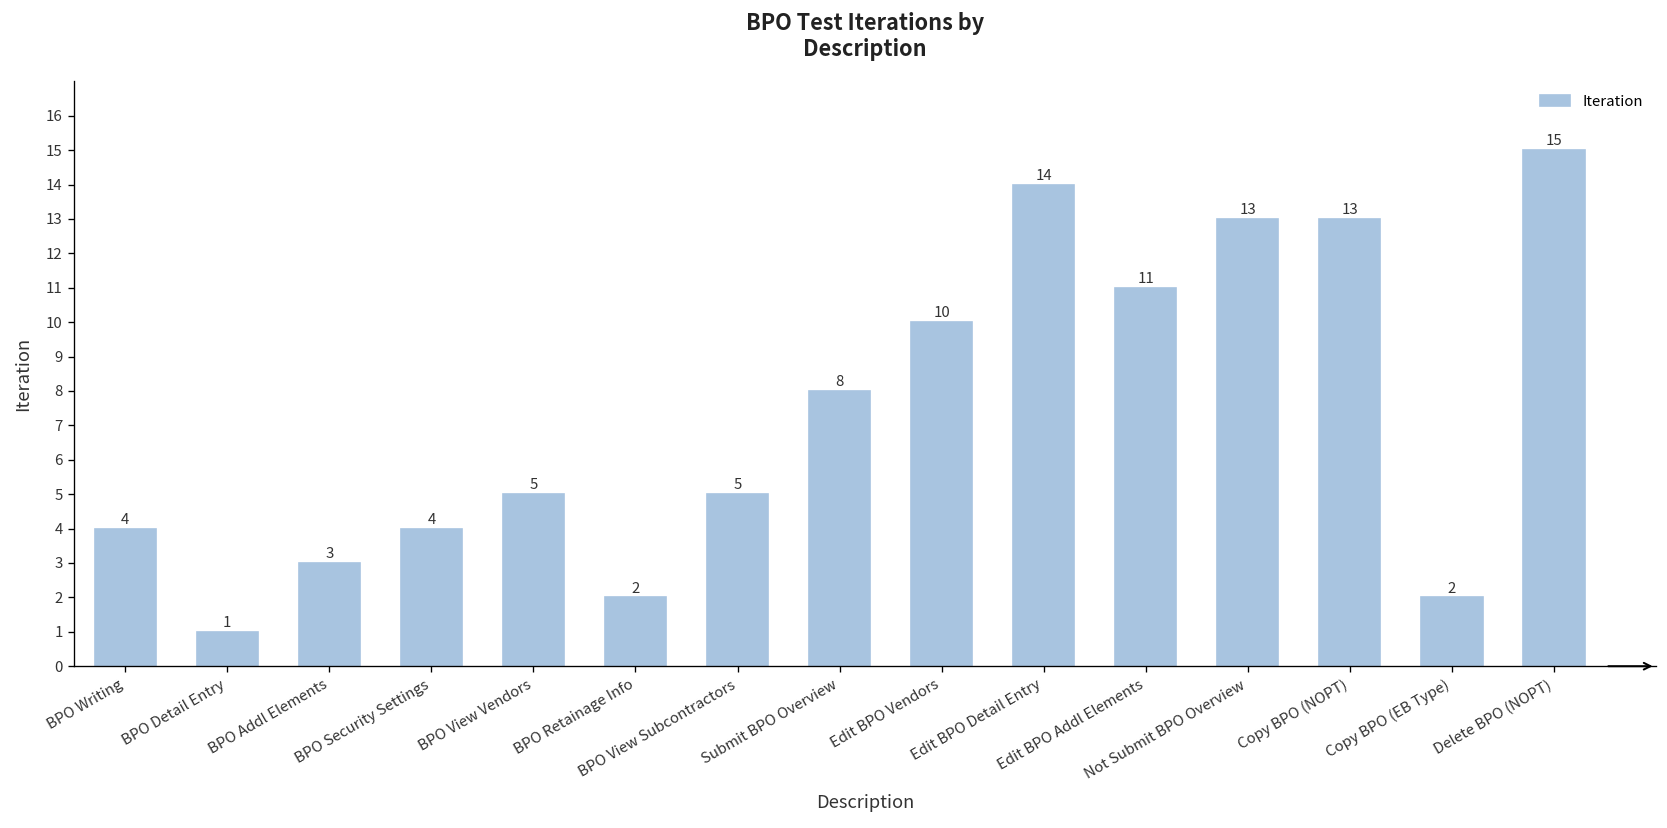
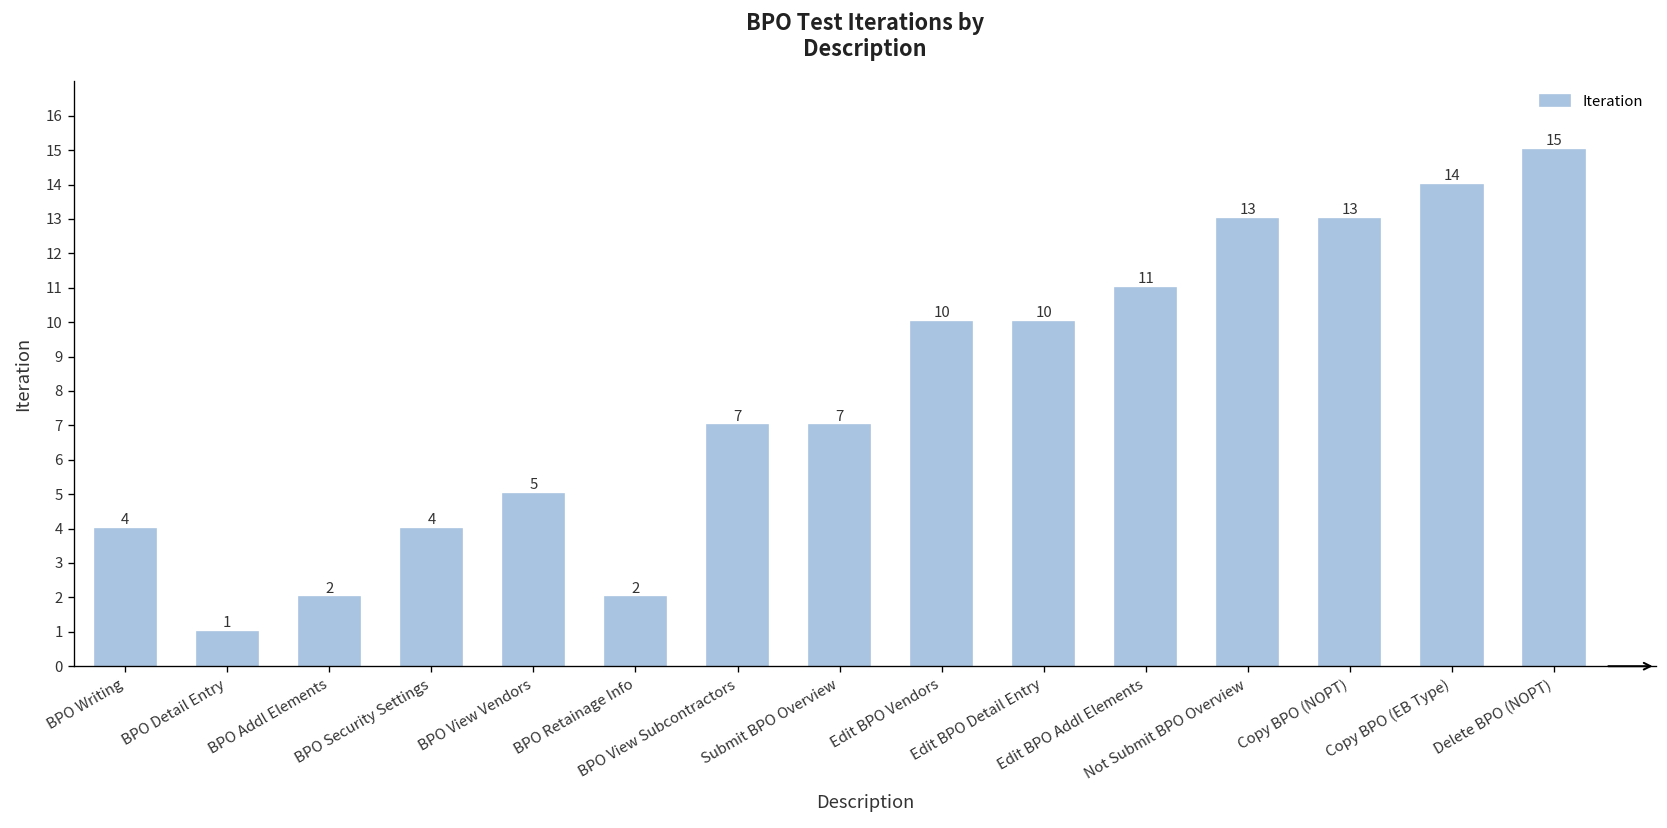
BPO Addl Elements: 3 -> 2
BPO View Subcontractors: 5 -> 7
Submit BPO Overview: 8 -> 7
Edit BPO Detail Entry: 14 -> 10
Copy BPO (EB Type): 2 -> 14
